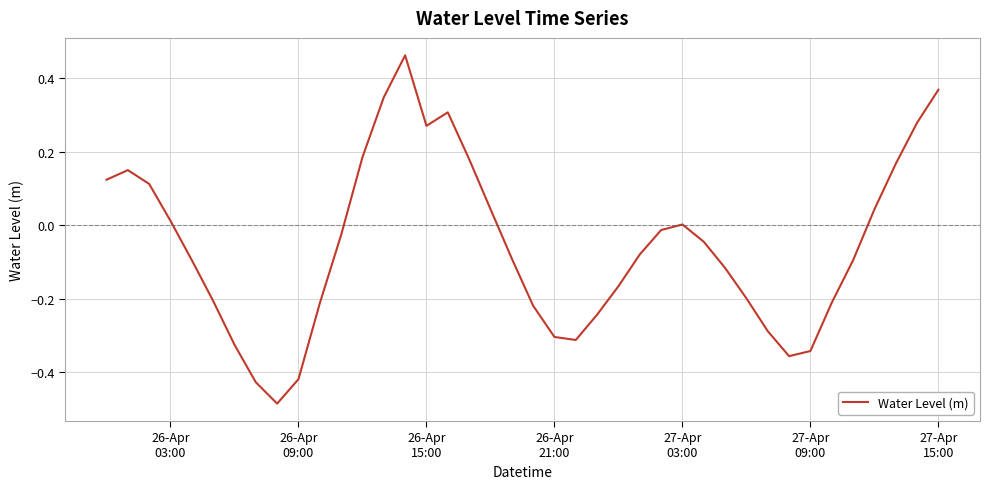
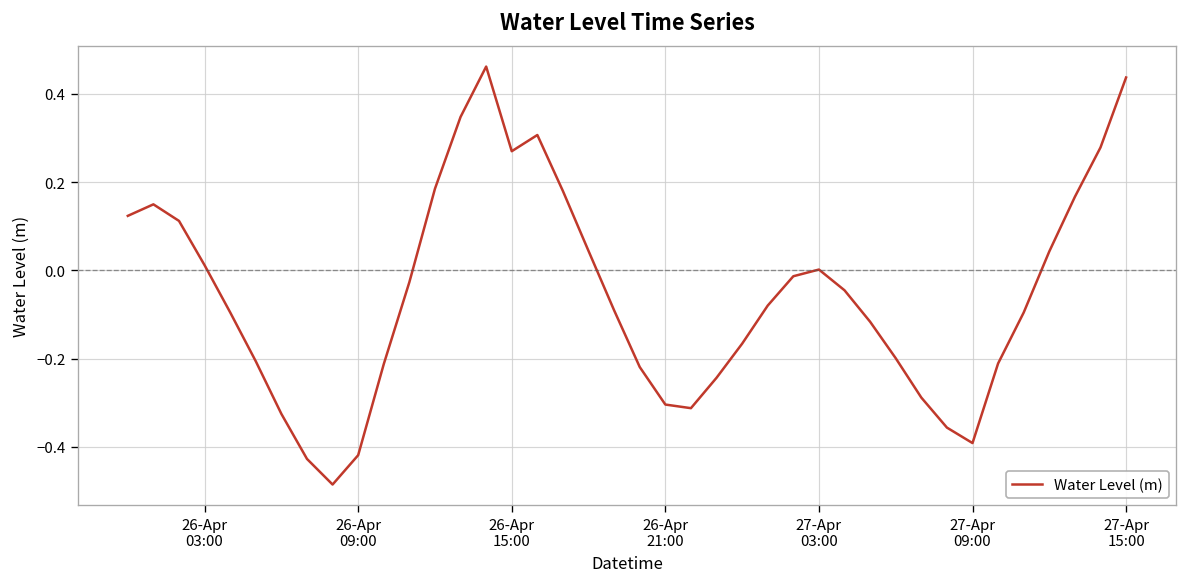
27-Apr 09:00: -0.34 -> -0.39
27-Apr 15:00: 0.37 -> 0.44
